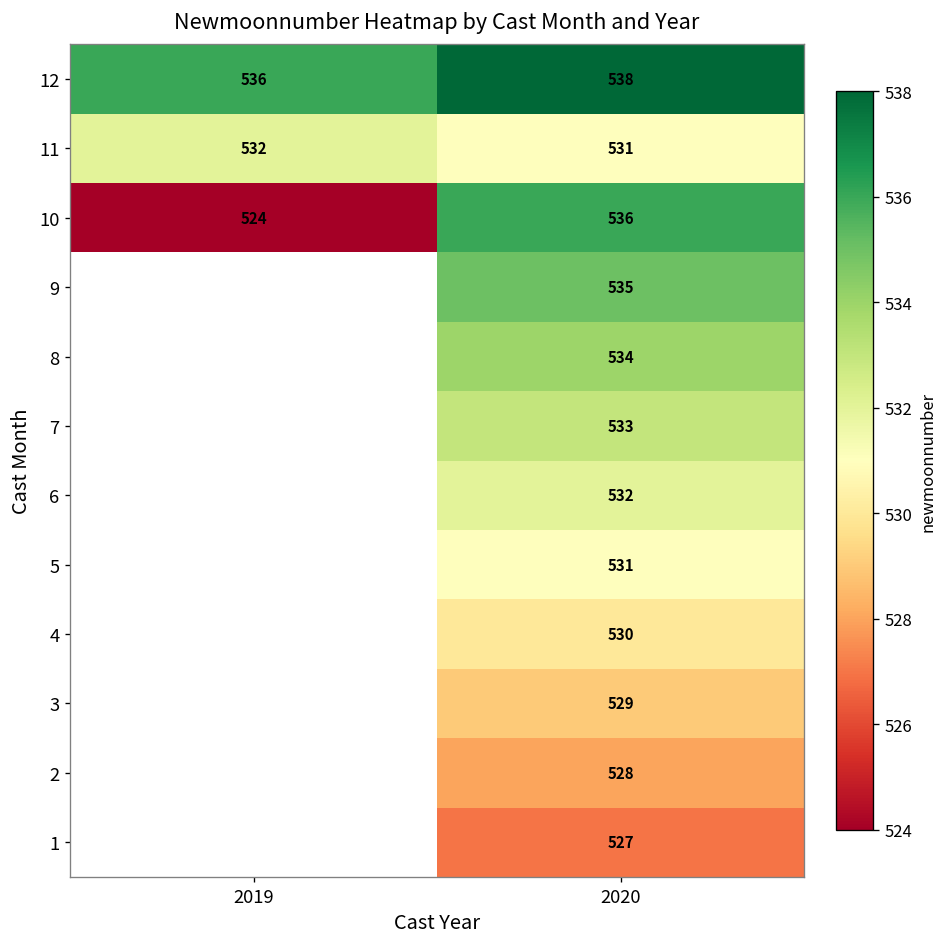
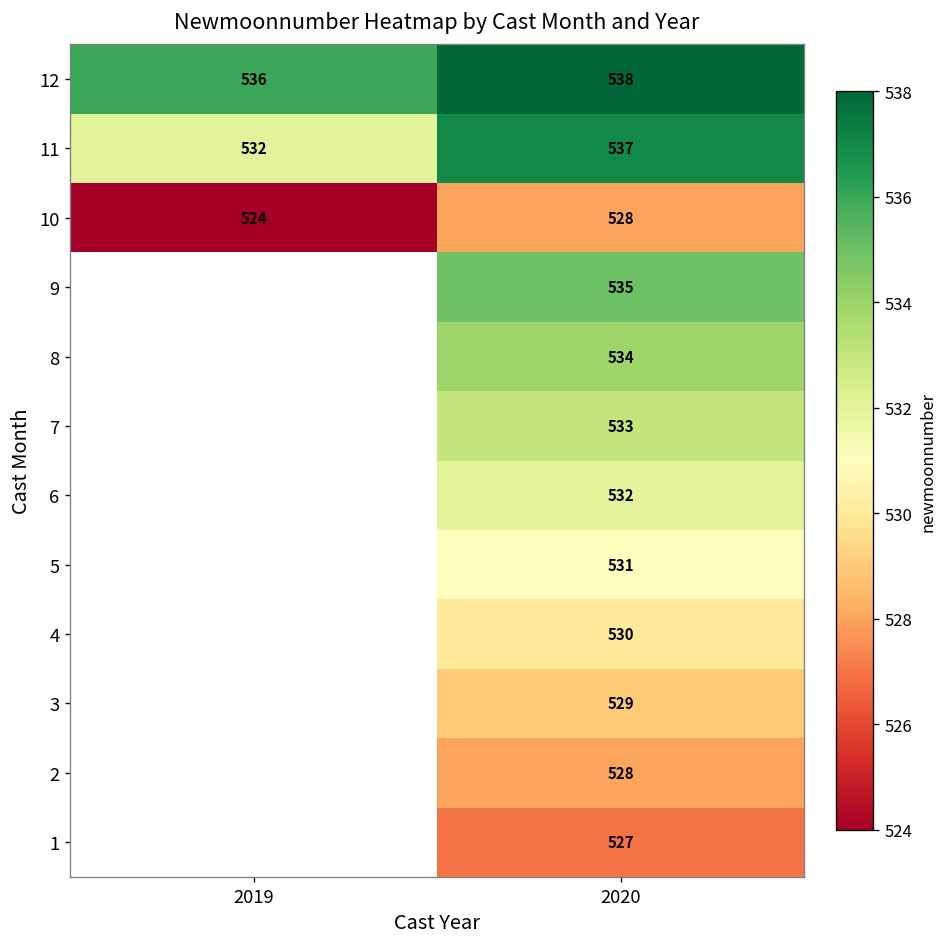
11, 2020: 531 -> 537
10, 2020: 536 -> 528
